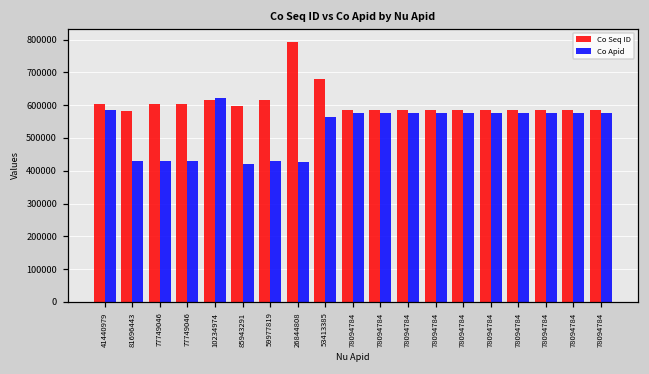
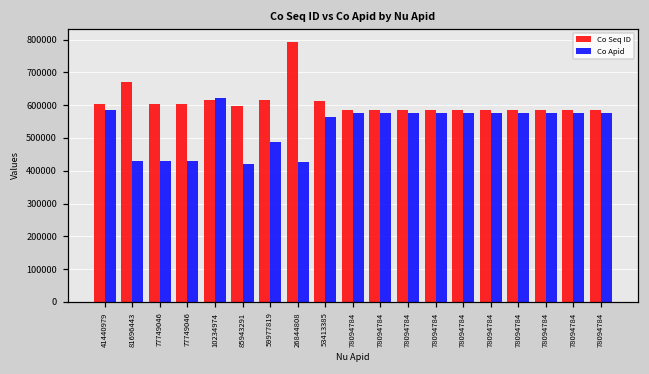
Co Seq ID, 81696443: 580000 -> 670000
Co Apid, 59977819: 430000 -> 490000
Co Seq ID, 53413385: 680000 -> 610000
